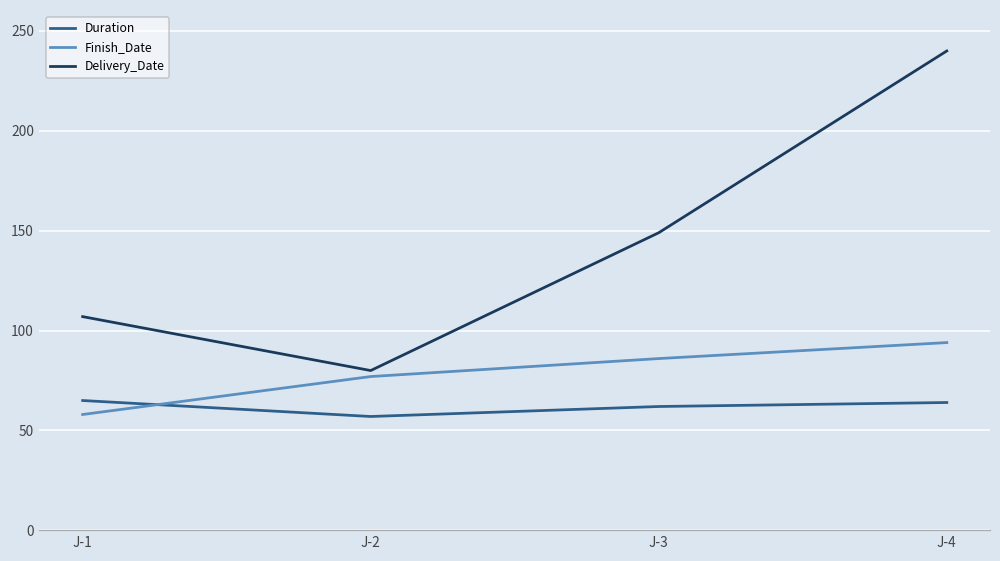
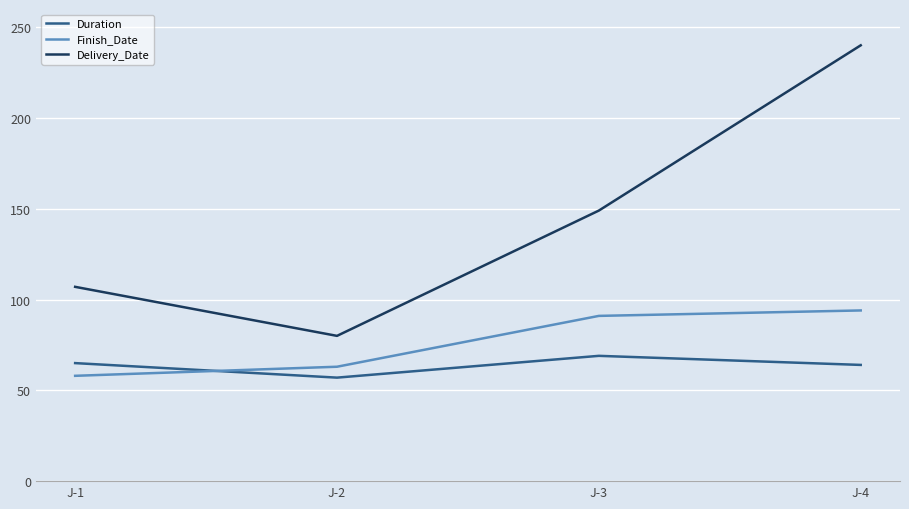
Finish_Date, J-2: 77 -> 63
Duration, J-3: 62 -> 69
Finish_Date, J-3: 86 -> 91
